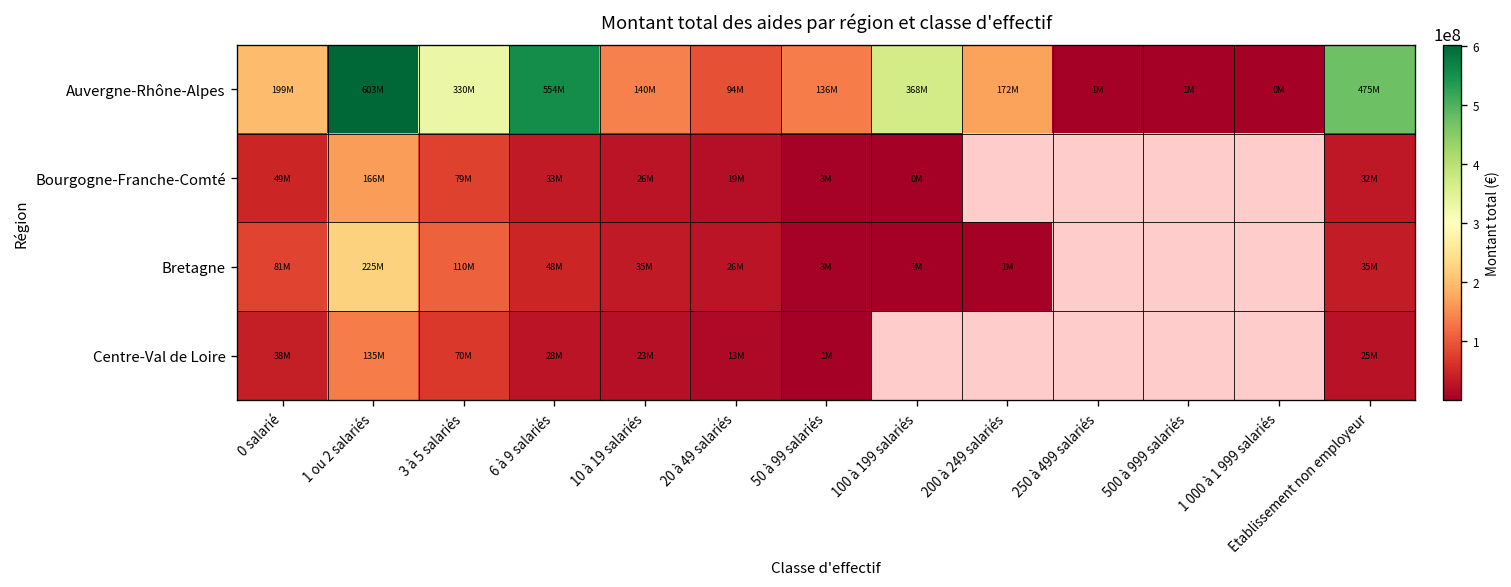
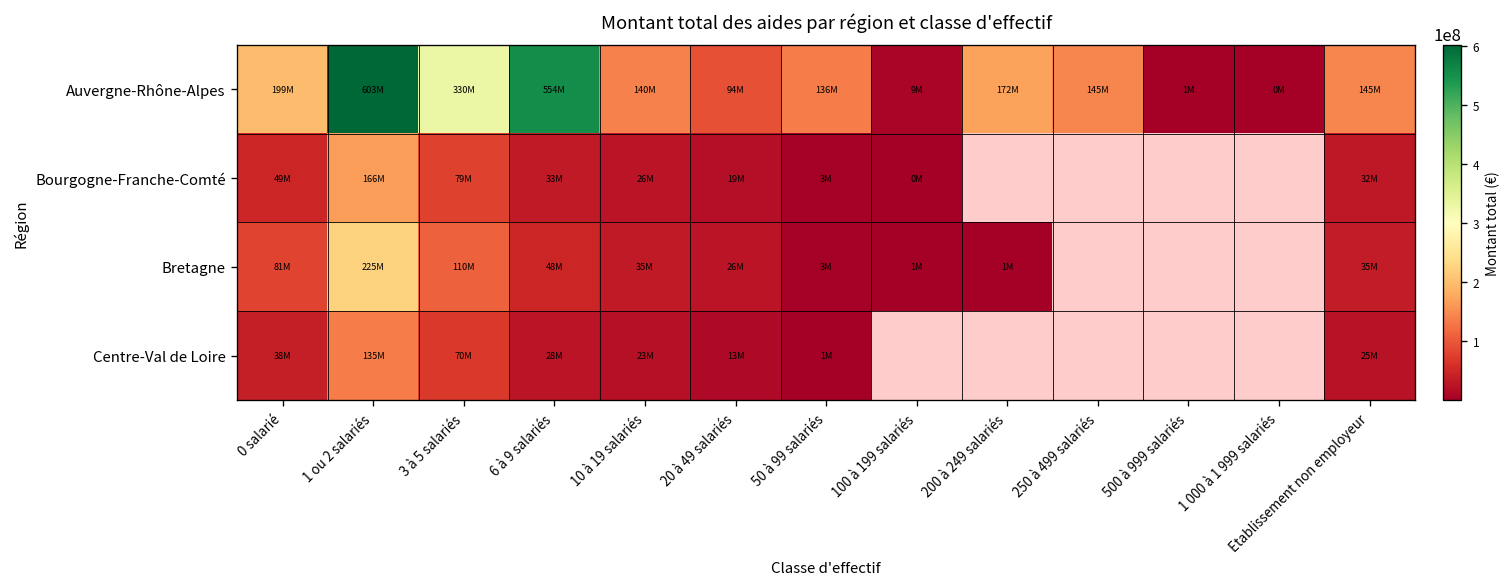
Auvergne-Rhône-Alpes, 100 à 199 salariés: 368M -> 9M
Auvergne-Rhône-Alpes, 250 à 499 salariés: 1M -> 145M
Auvergne-Rhône-Alpes, Etablissement non employeur: 475M -> 145M
